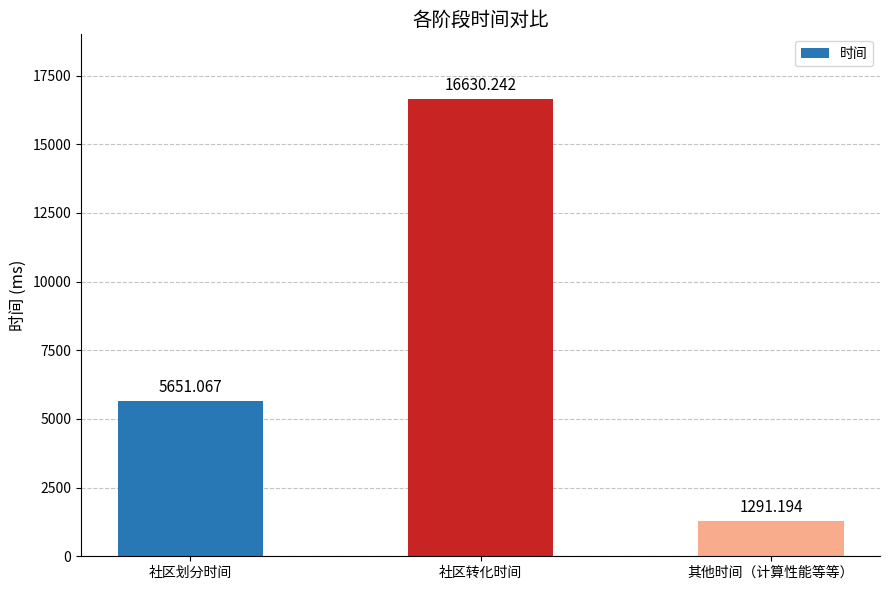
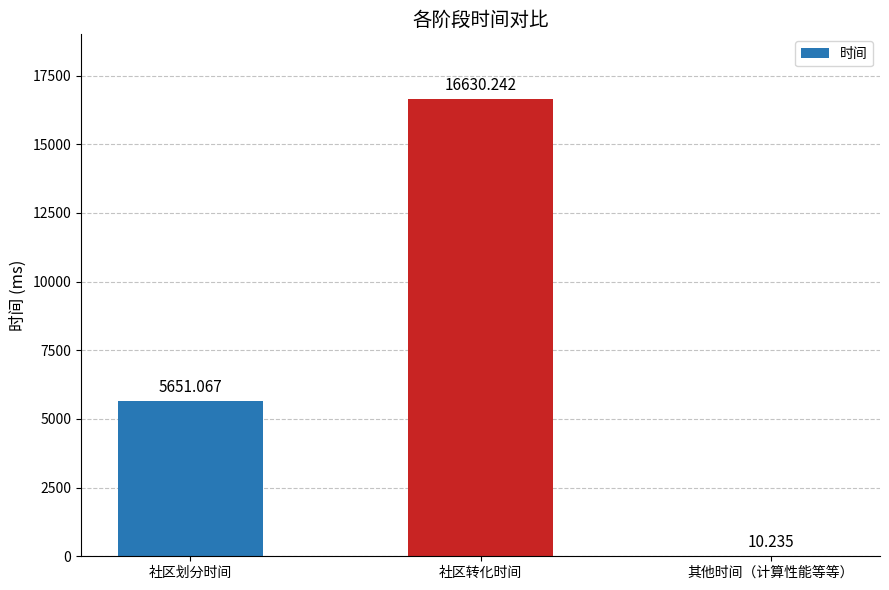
其他时间（计算性能等等）: 1291.194 -> 10.235
